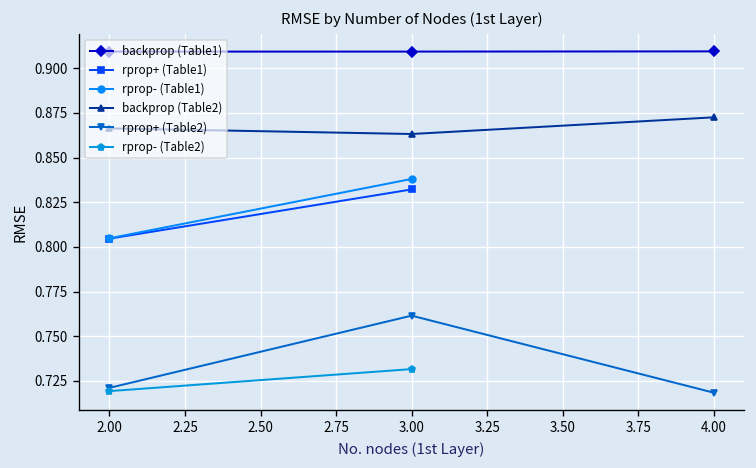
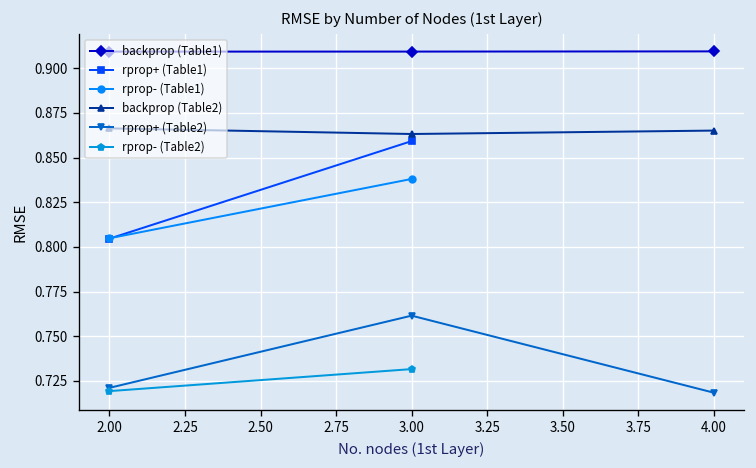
rprop+ (Table1), 3.00: 0.832 -> 0.859
backprop (Table2), 4.00: 0.872 -> 0.865
